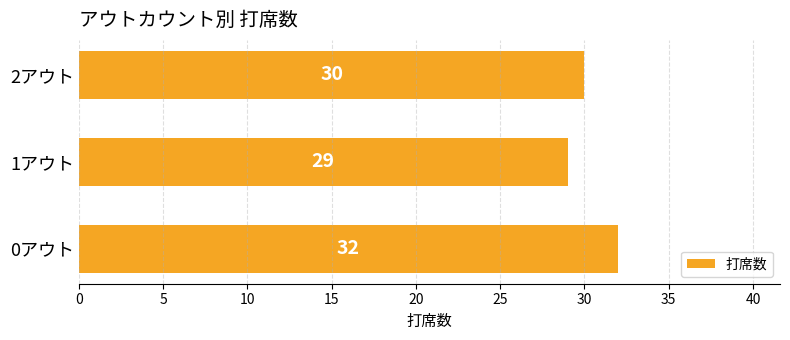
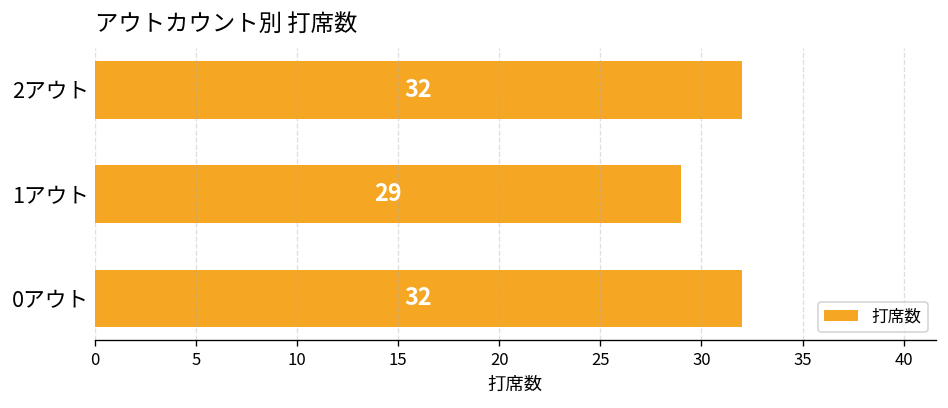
2アウト: 30 -> 32
